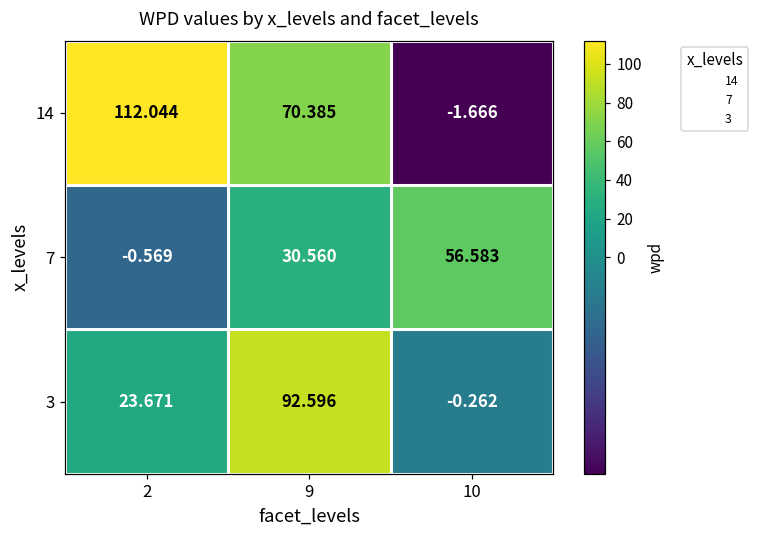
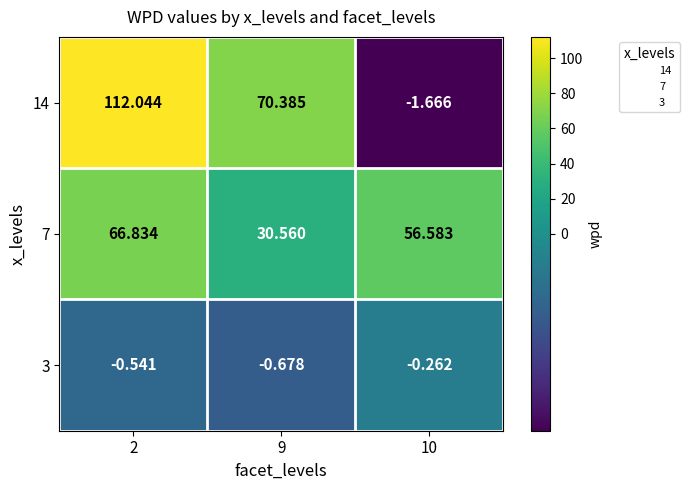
7, 2: -0.569 -> 66.834
3, 2: 23.671 -> -0.541
3, 9: 92.596 -> -0.678
